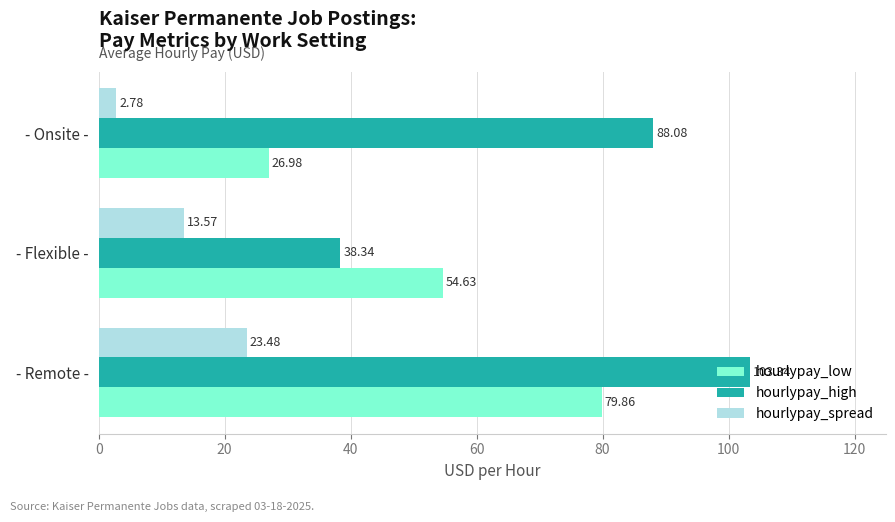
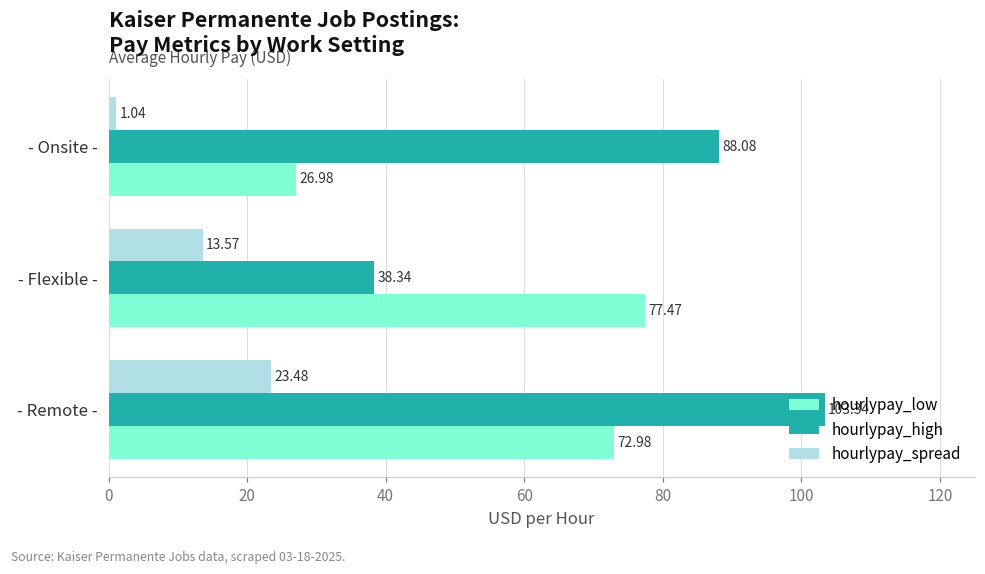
hourlypay_spread, - Onsite -: 2.78 -> 1.04
hourlypay_low, - Flexible -: 54.63 -> 77.47
hourlypay_low, - Remote -: 79.86 -> 72.98
